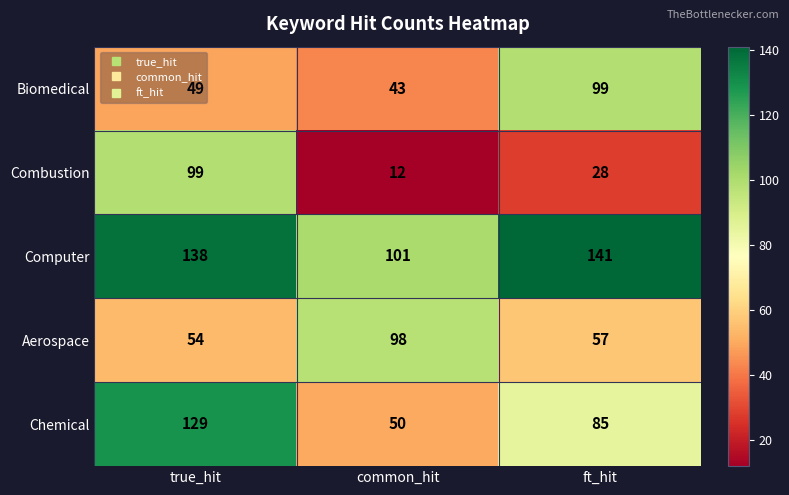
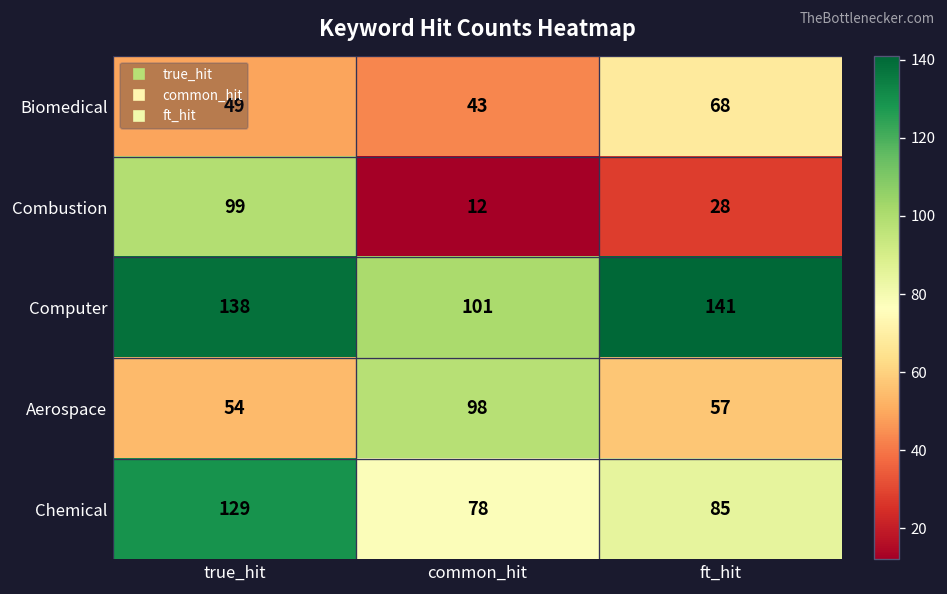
Biomedical, ft_hit: 99 -> 68
Chemical, common_hit: 50 -> 78
